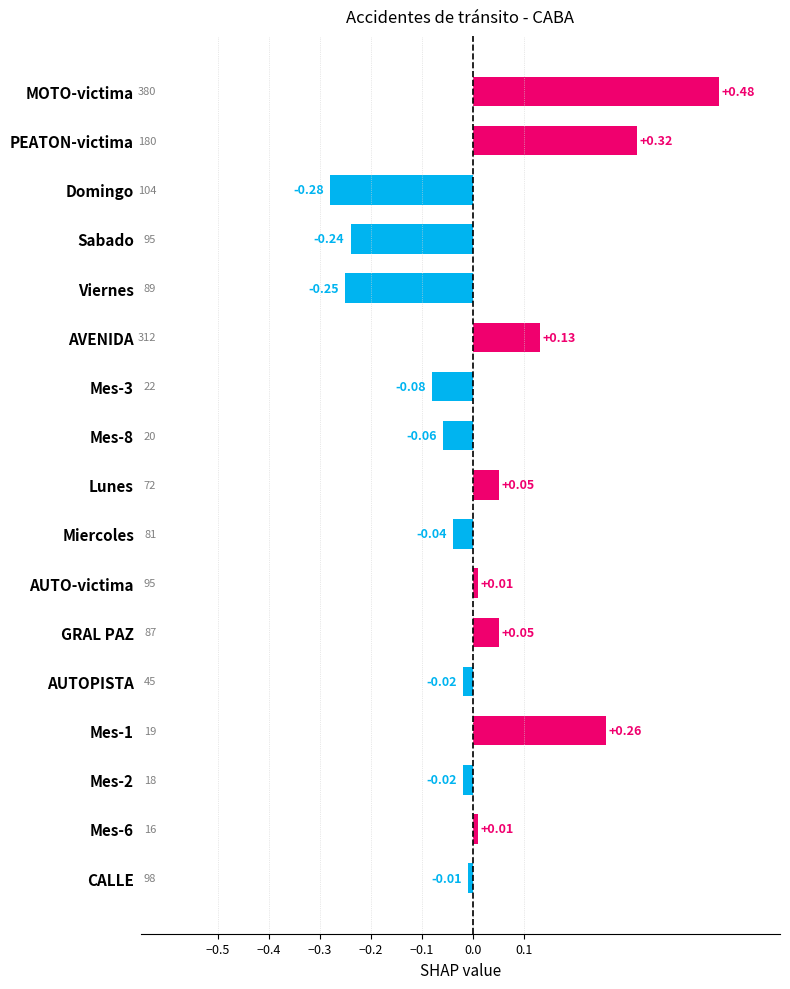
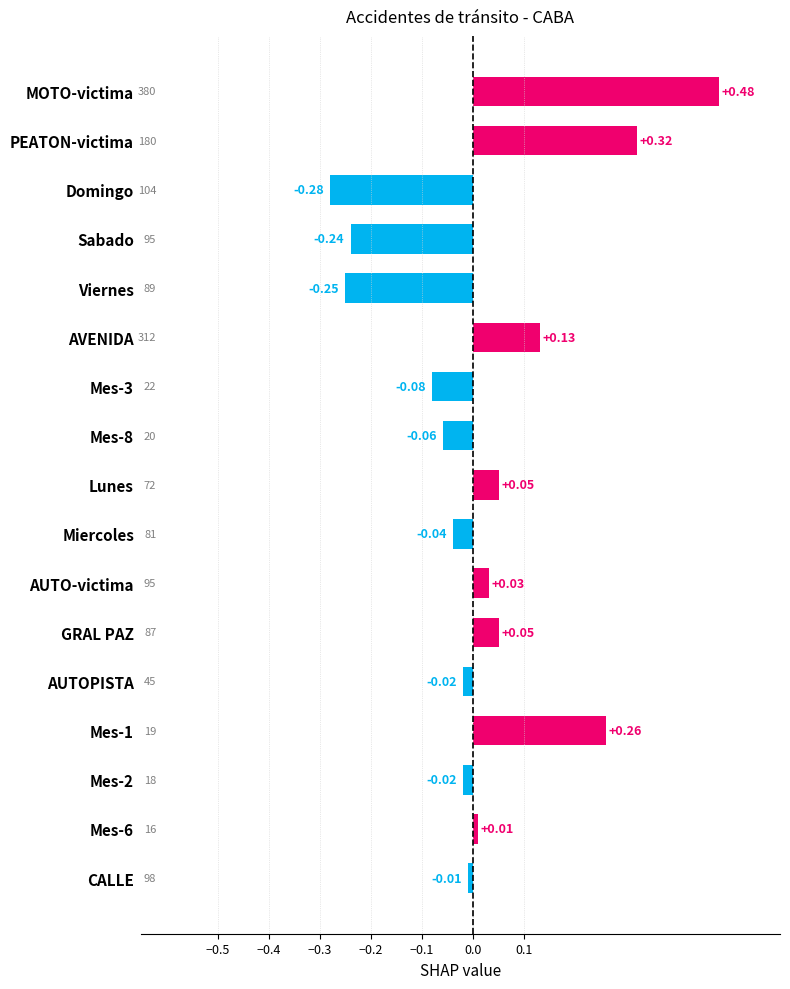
AUTO-victima: +0.01 -> +0.03
